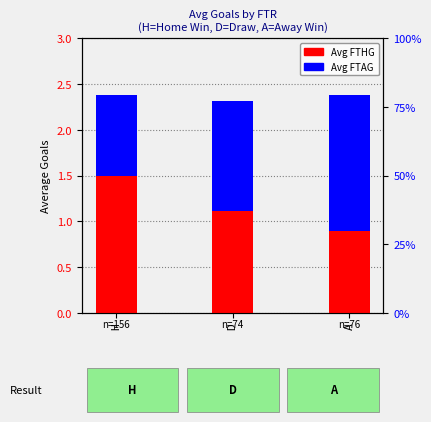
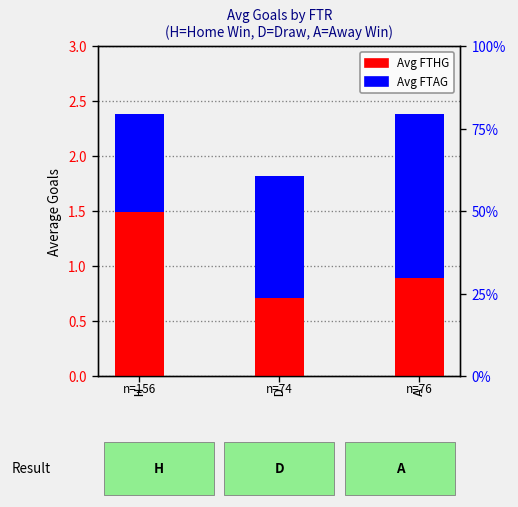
Avg FTHG, D: 1.1 -> 0.7
Avg FTAG, D: 1.2 -> 1.1
